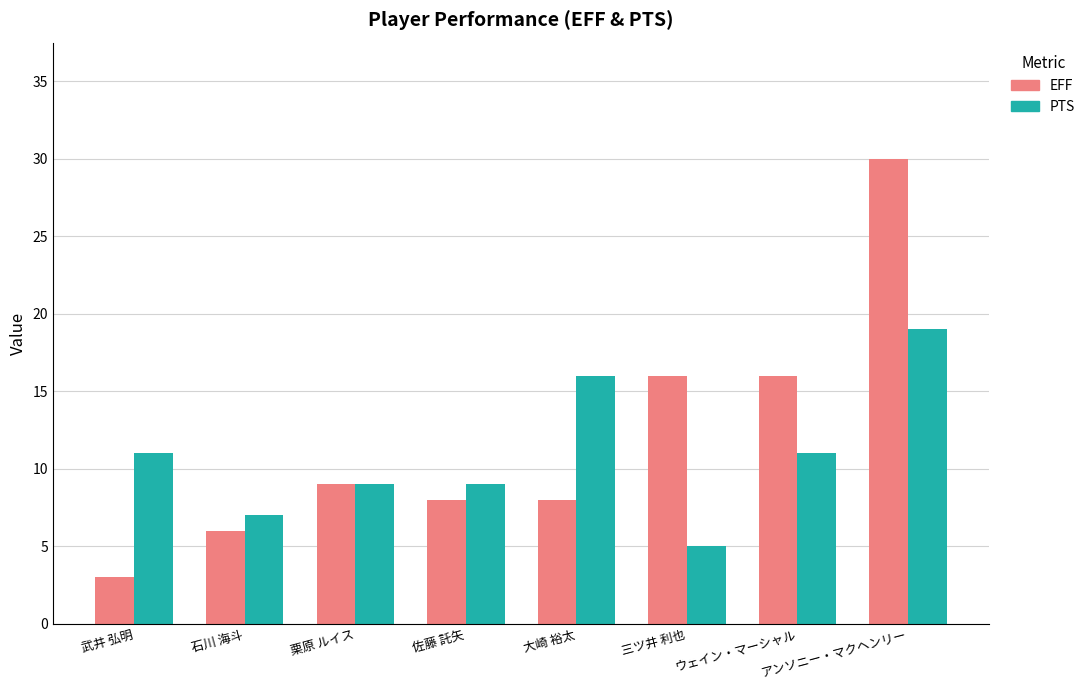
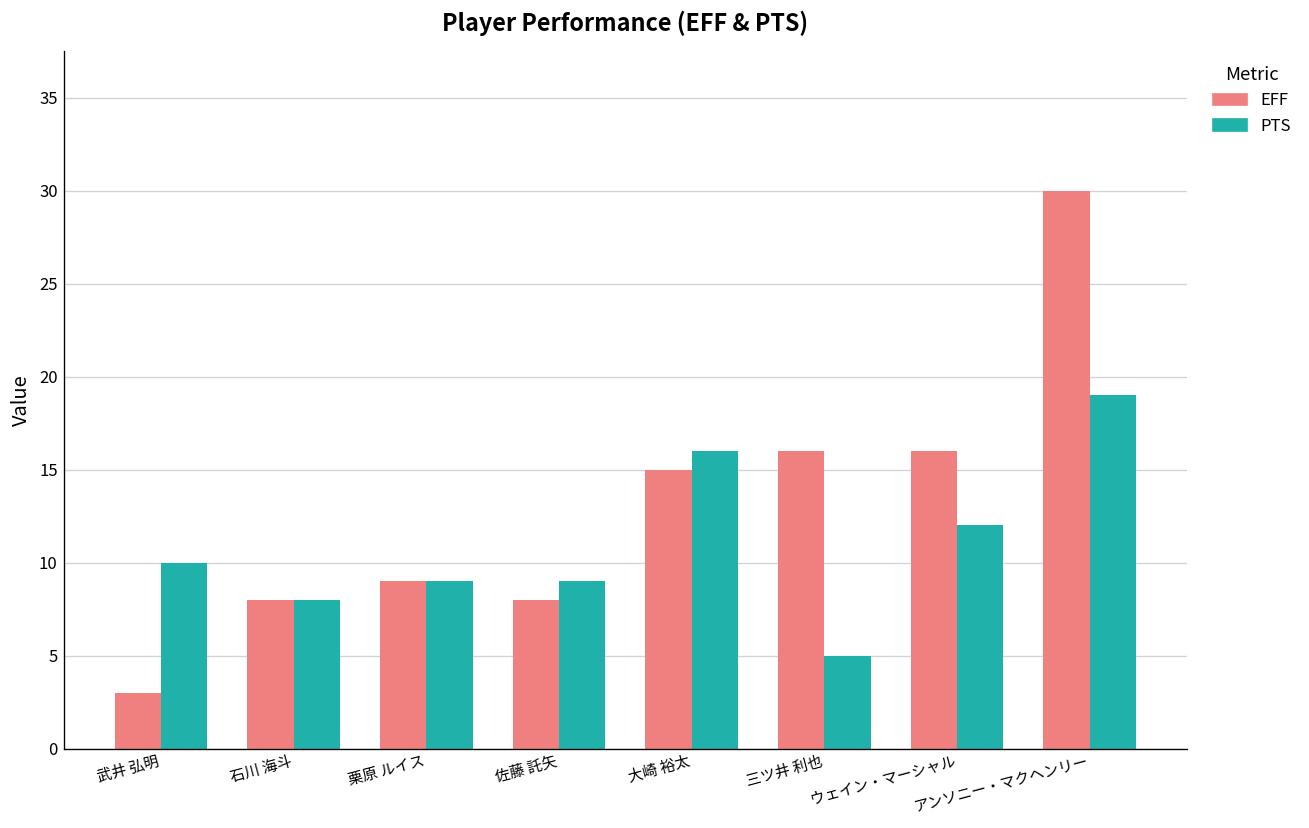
PTS, 武井 弘明: 11 -> 10
EFF, 石川 海斗: 6 -> 8
PTS, 石川 海斗: 7 -> 8
EFF, 大崎 裕太: 8 -> 15
PTS, ウェイン・マーシャル: 11 -> 12
